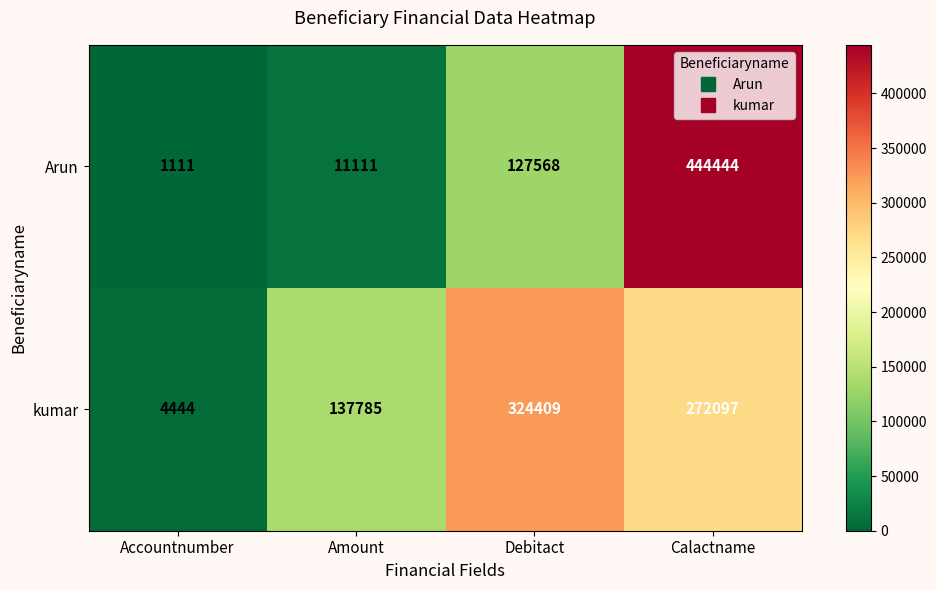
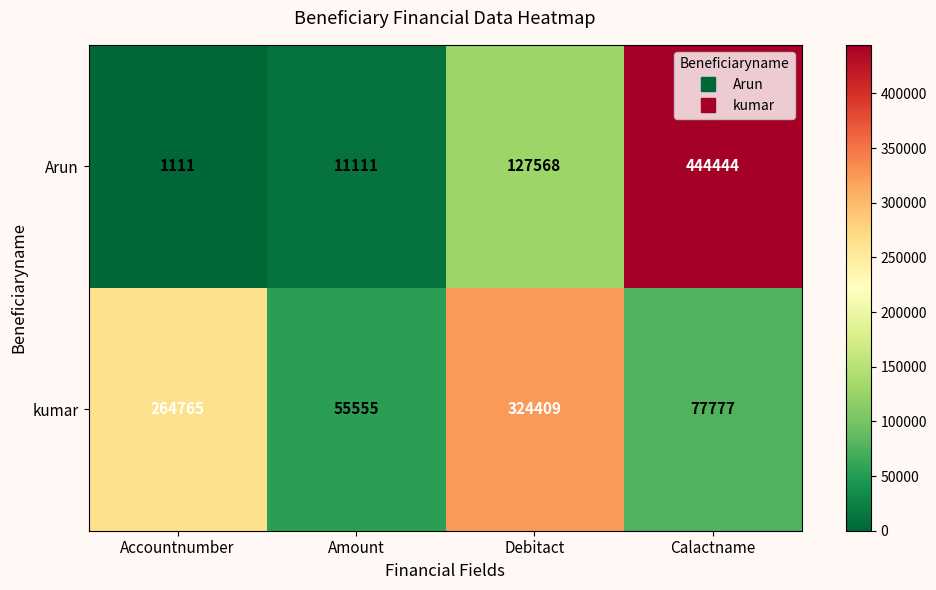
kumar, Accountnumber: 4444 -> 264765
kumar, Amount: 137785 -> 55555
kumar, Calactname: 272097 -> 77777
